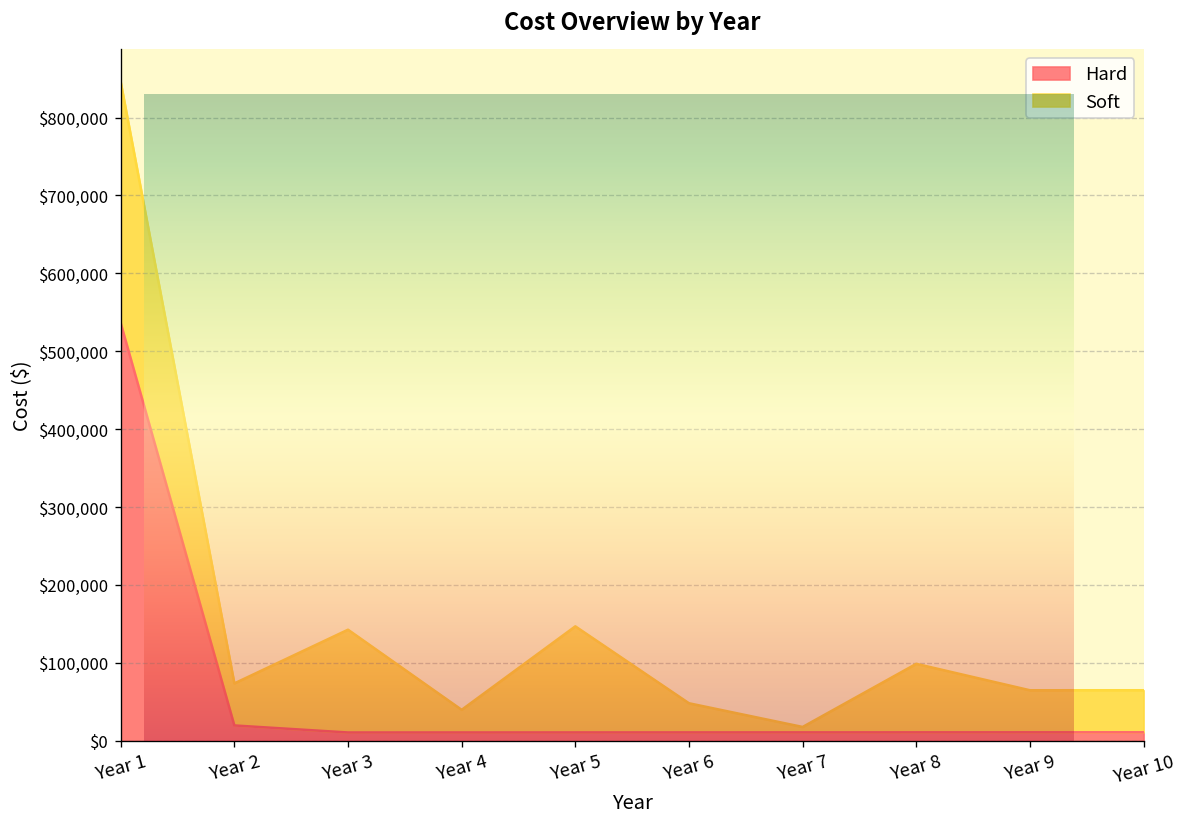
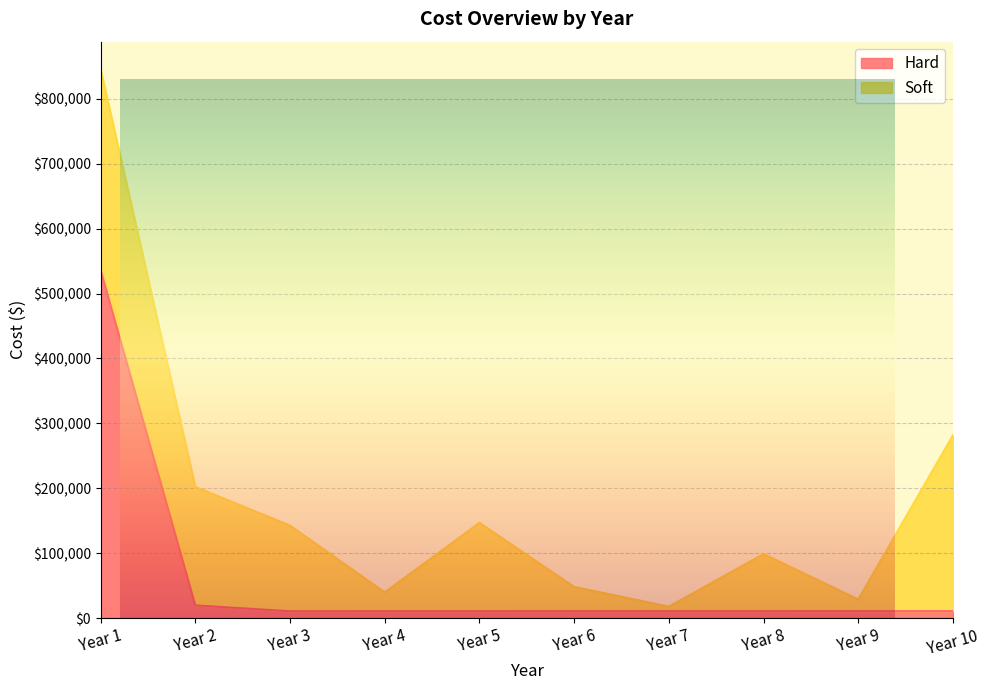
Cost Overview by Year, Soft, Year 2: $50,000 -> $180,000
Cost Overview by Year, Soft, Year 9: $50,000 -> $20,000
Cost Overview by Year, Soft, Year 10: $50,000 -> $270,000
